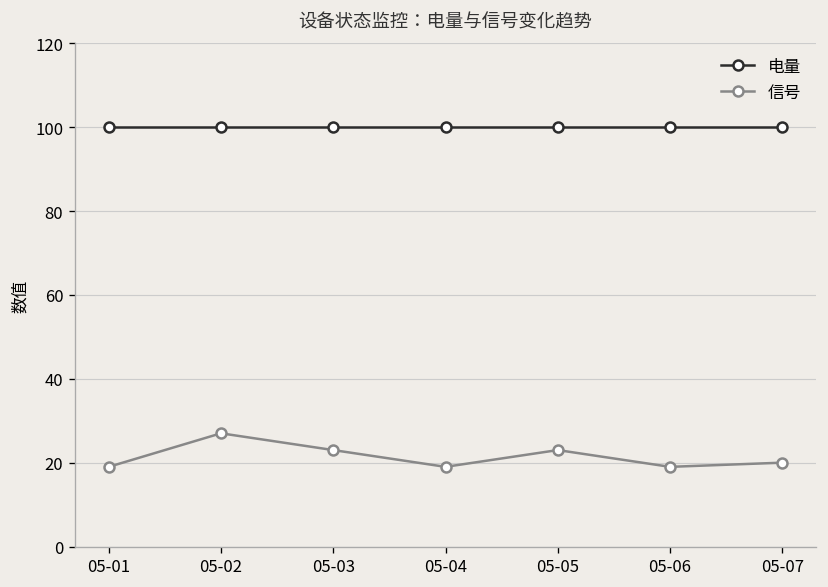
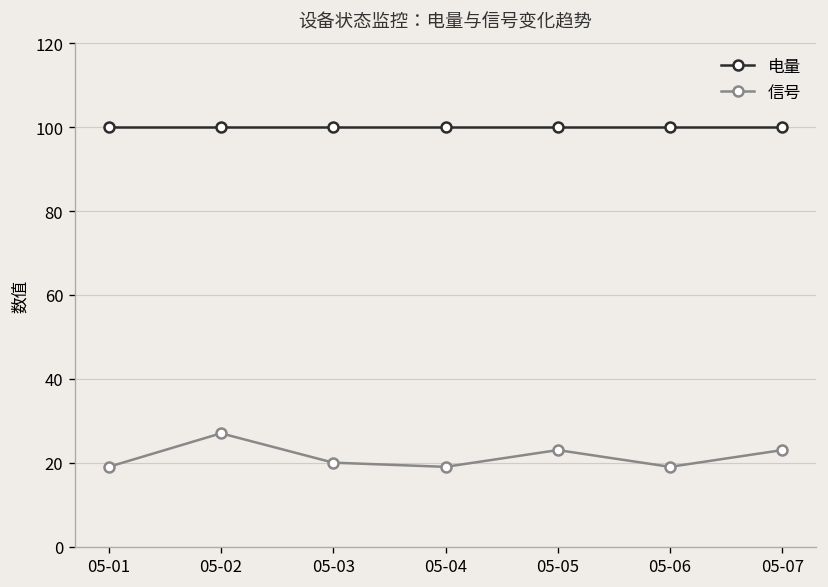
信号, 05-03: 23 -> 20
信号, 05-07: 20 -> 23
